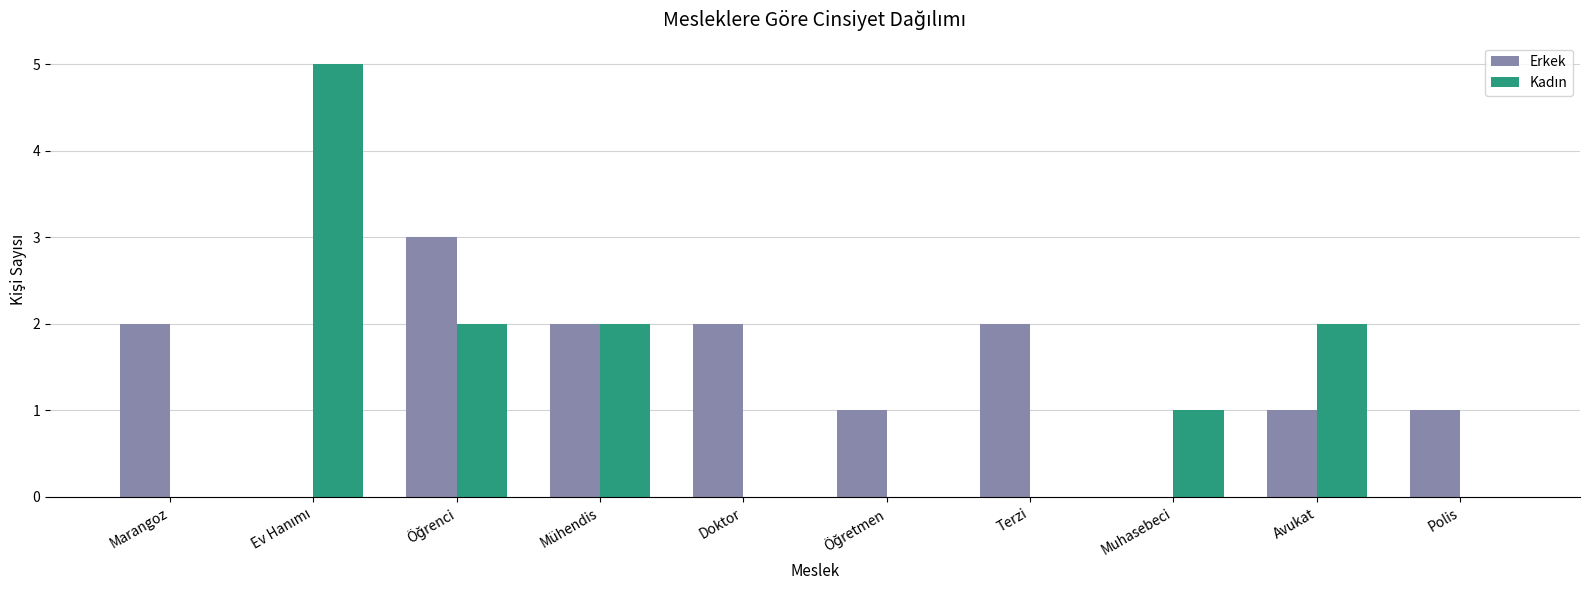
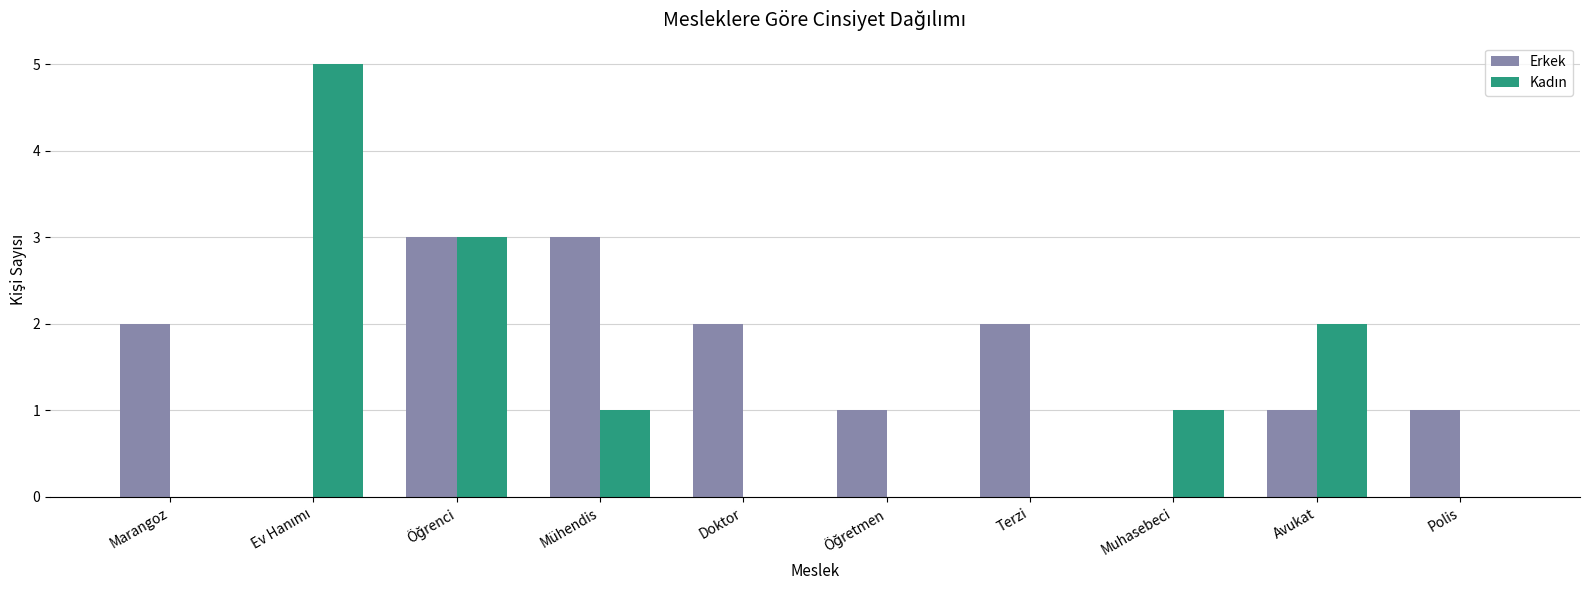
Kadın, Öğrenci: 2 -> 3
Erkek, Mühendis: 2 -> 3
Kadın, Mühendis: 2 -> 1
